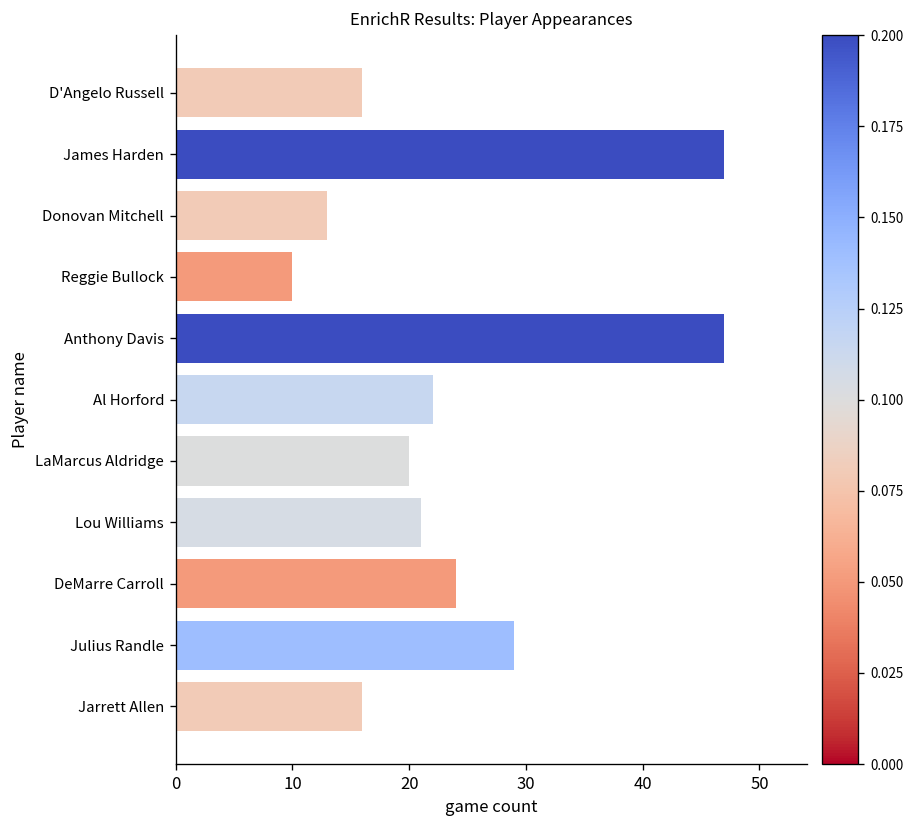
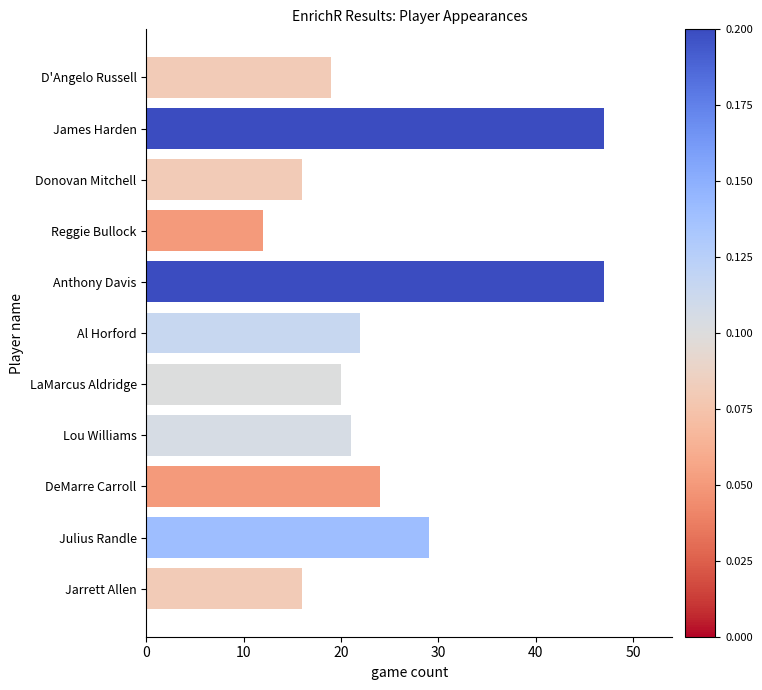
D'Angelo Russell: 16 -> 19
Donovan Mitchell: 13 -> 16
Reggie Bullock: 10 -> 12
